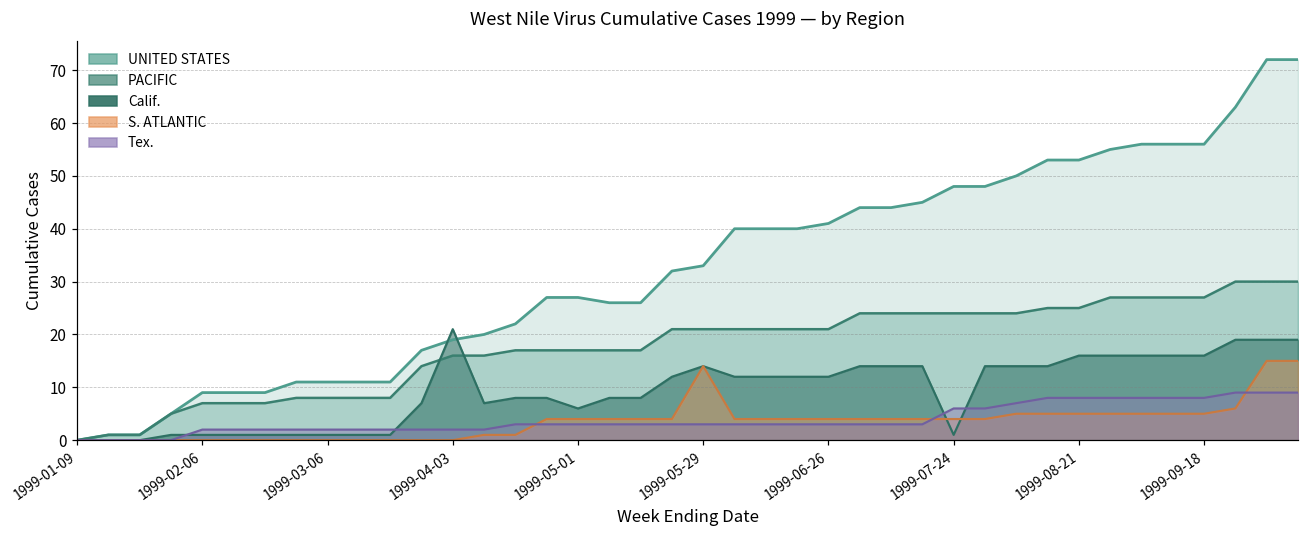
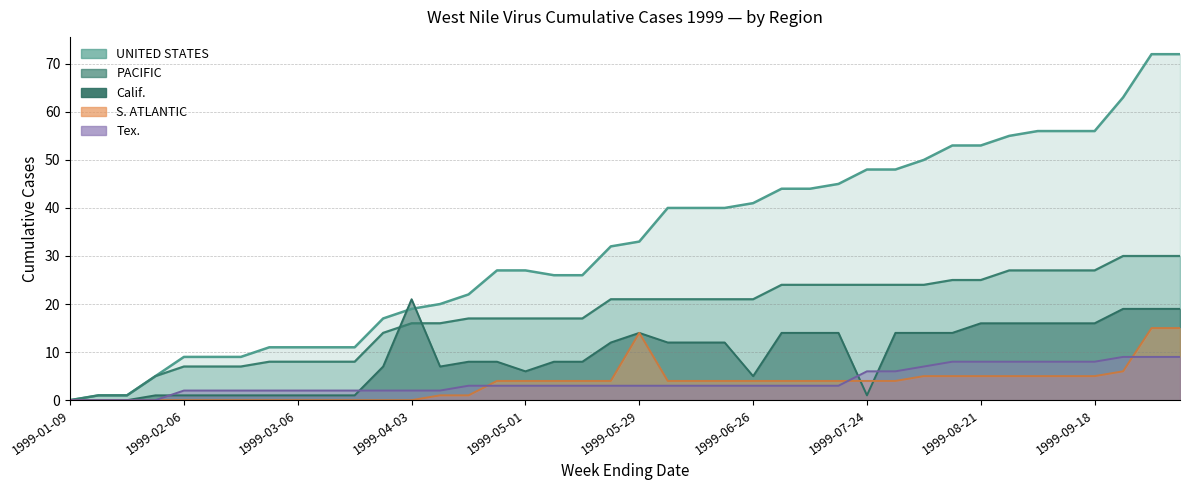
Calif., 1999-06-26: 12 -> 5
